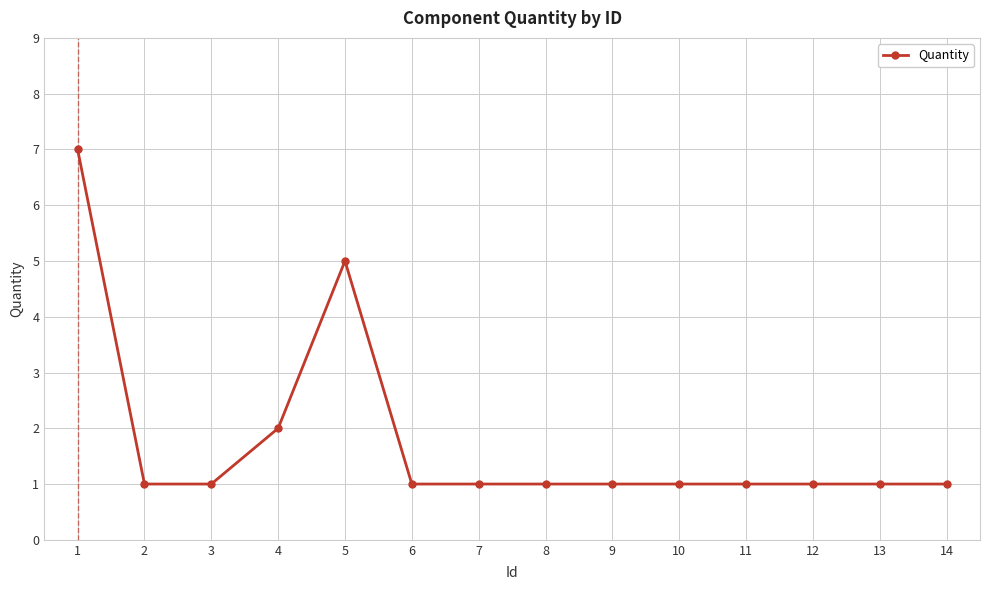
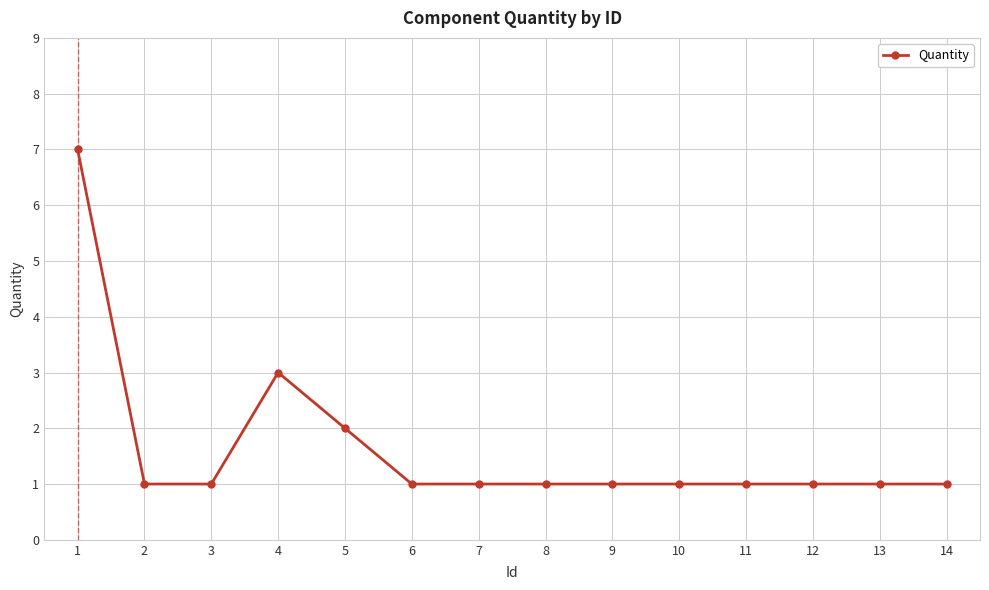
4: 2 -> 3
5: 5 -> 2
